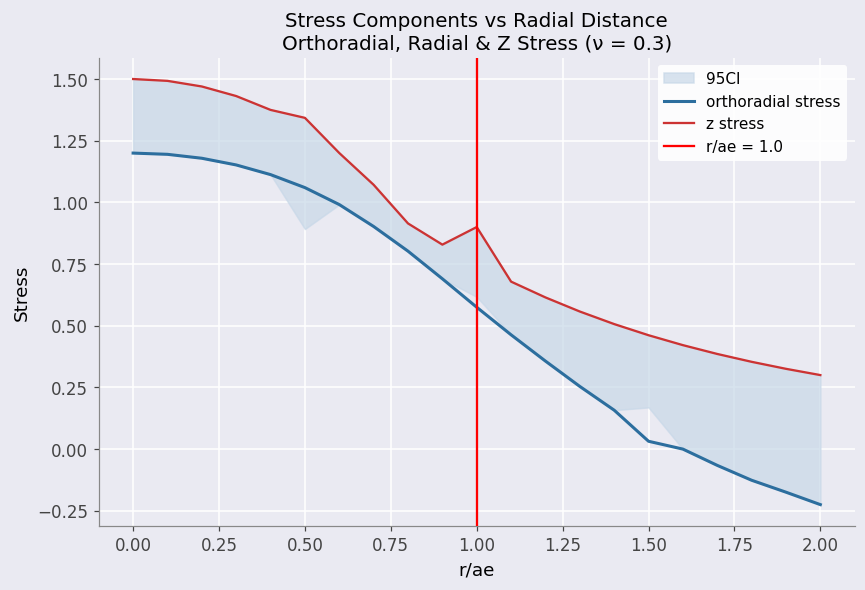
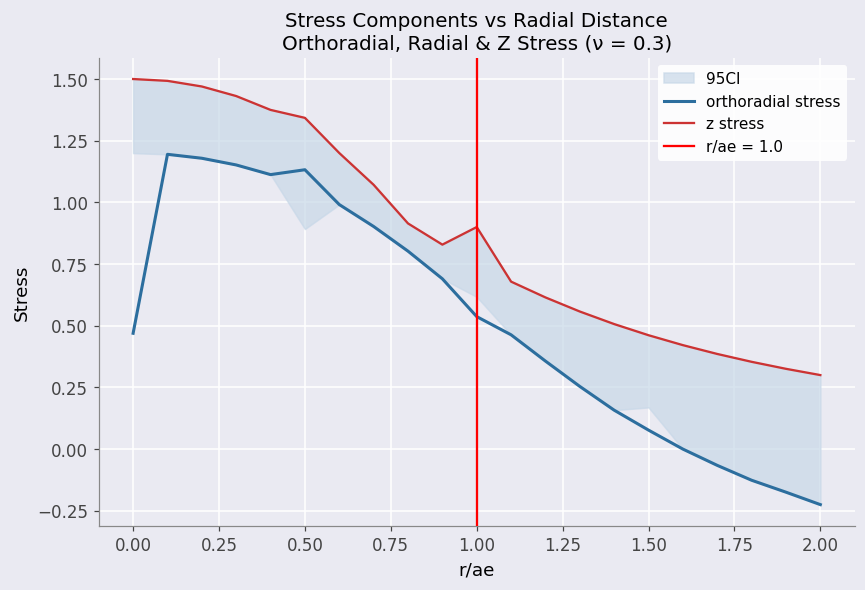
orthoradial stress, 0.00: 1.20 -> 0.47
orthoradial stress, 0.50: 1.06 -> 1.13
orthoradial stress, 1.00: 0.58 -> 0.54
orthoradial stress, 1.50: 0.03 -> 0.08
